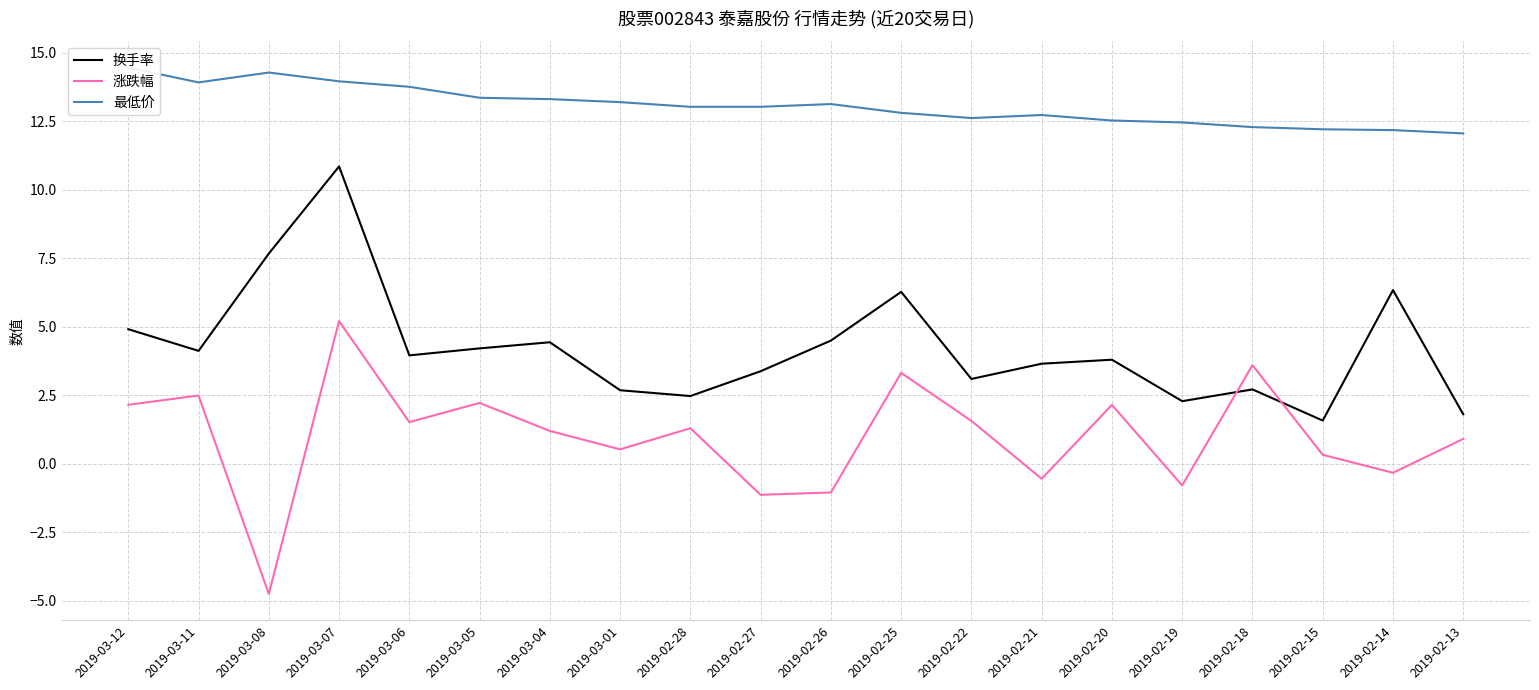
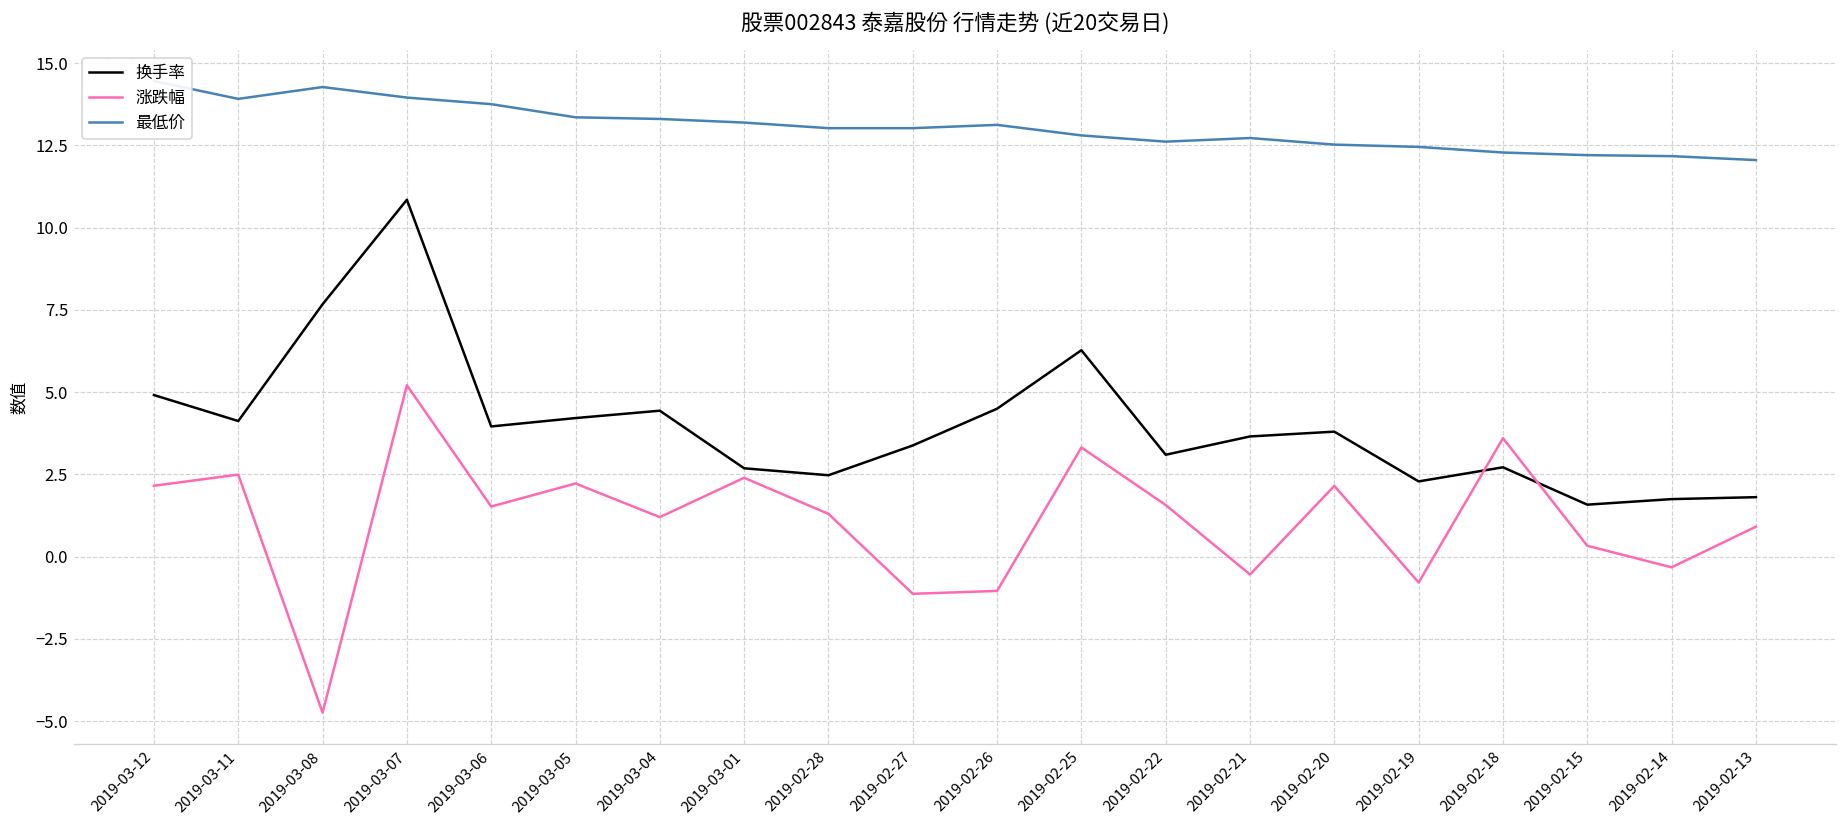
涨跌幅, 2019-03-01: 0.5 -> 2.4
换手率, 2019-02-14: 6.3 -> 1.7
